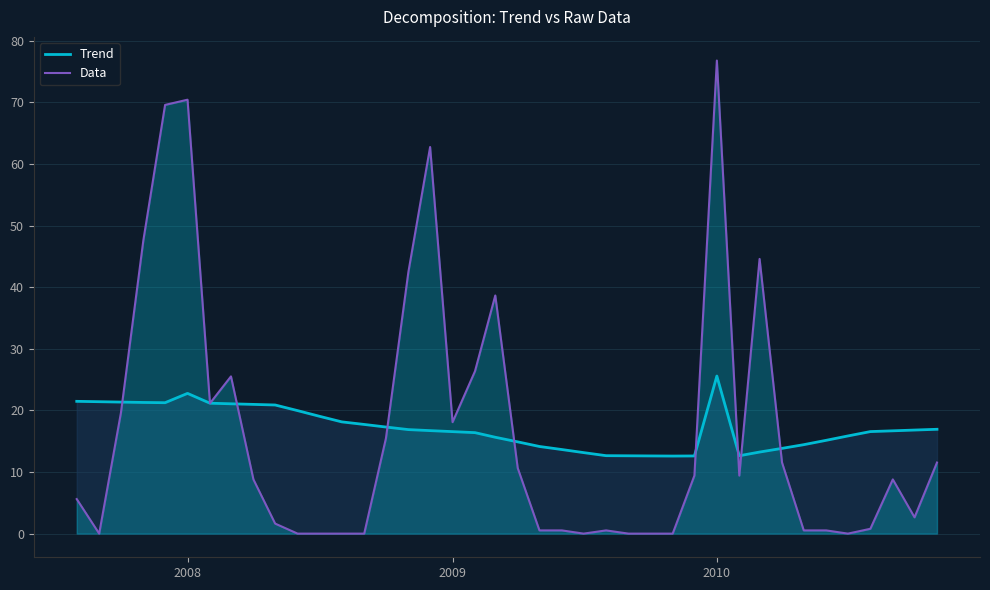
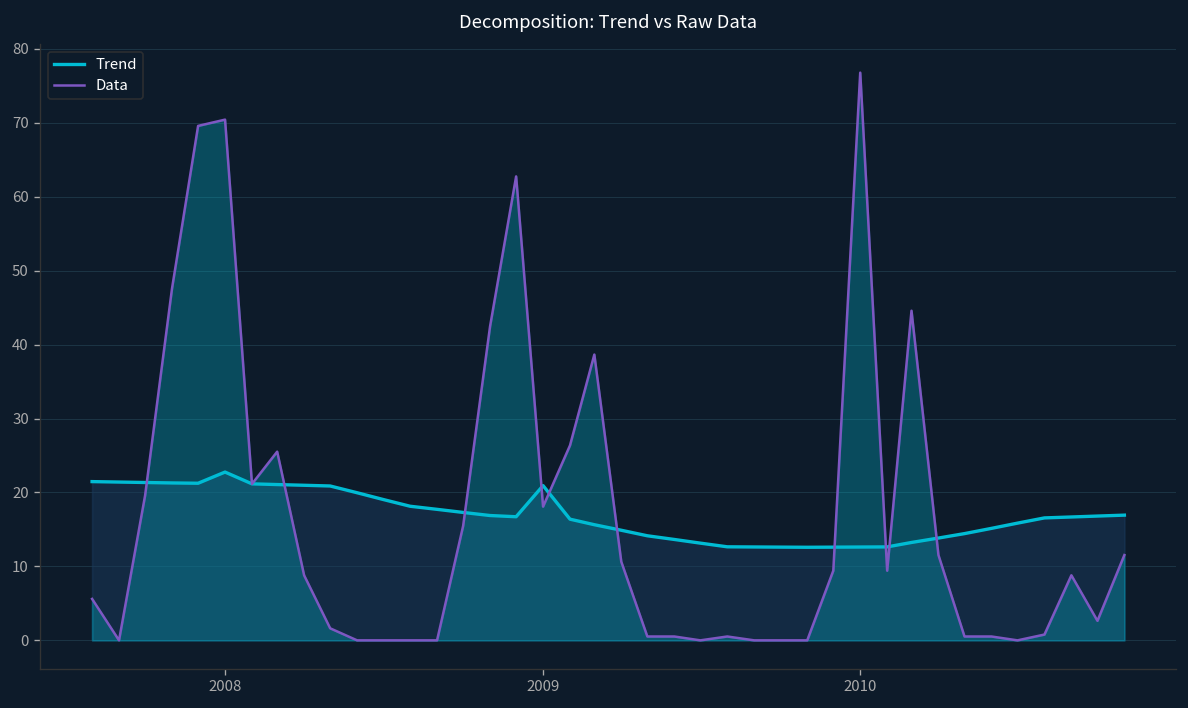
Trend, 2009: 17 -> 21
Trend, 2010: 26 -> 13
